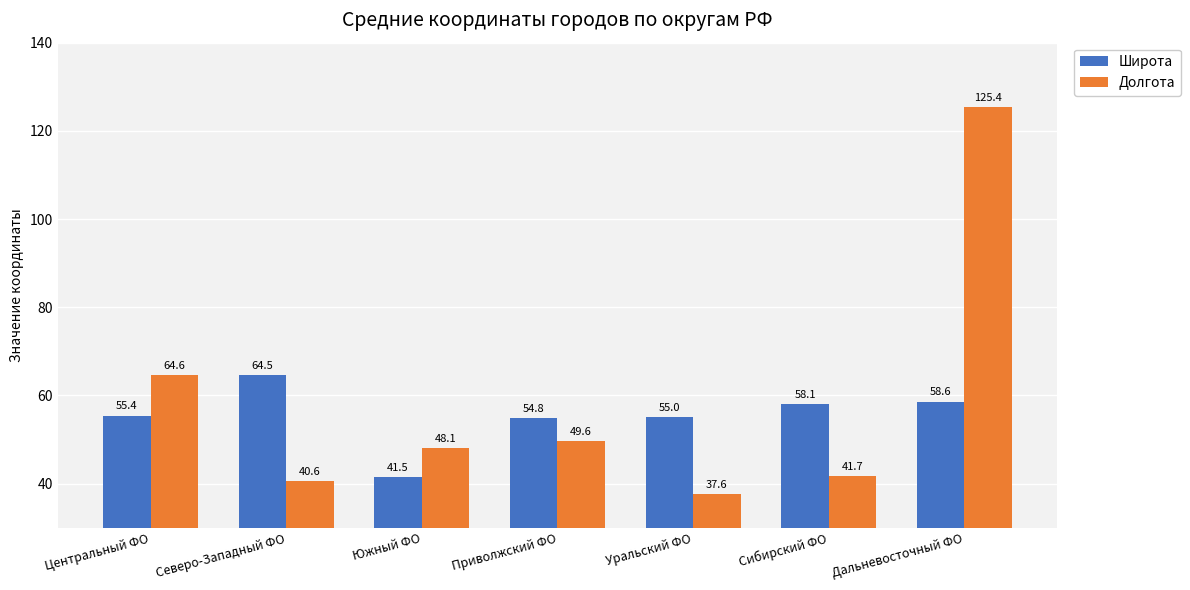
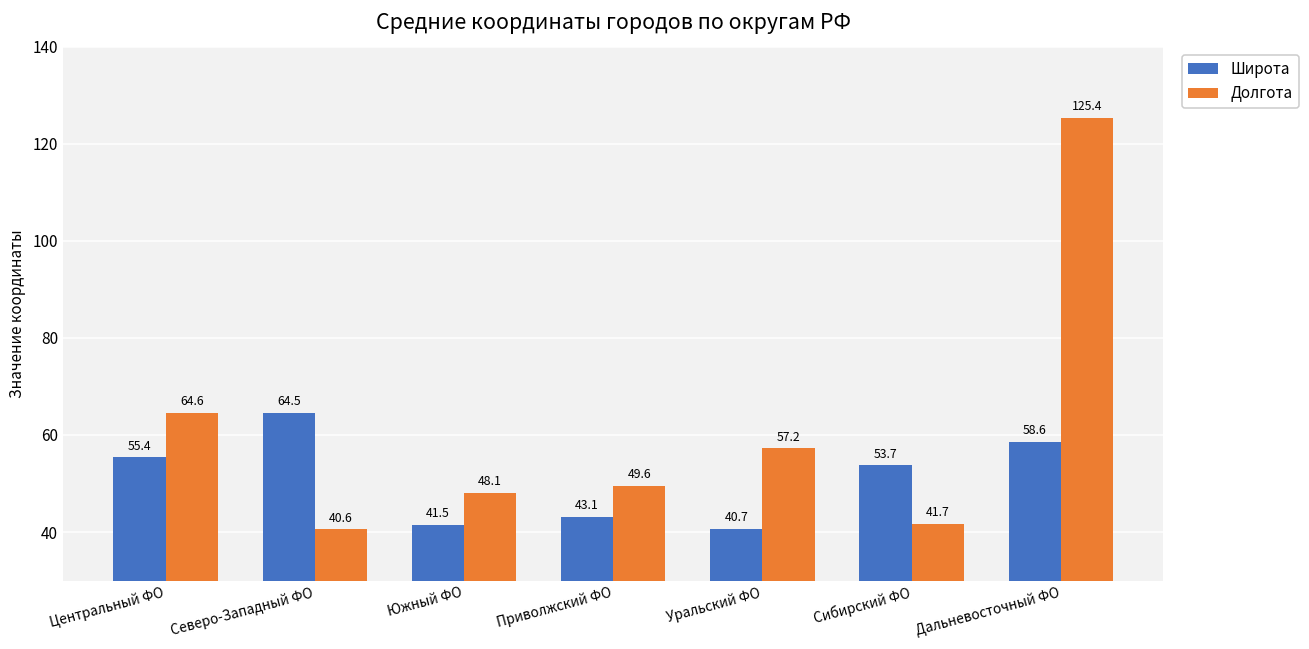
Широта, Приволжский ФО: 54.8 -> 43.1
Широта, Уральский ФО: 55.0 -> 40.7
Долгота, Уральский ФО: 37.6 -> 57.2
Широта, Сибирский ФО: 58.1 -> 53.7
